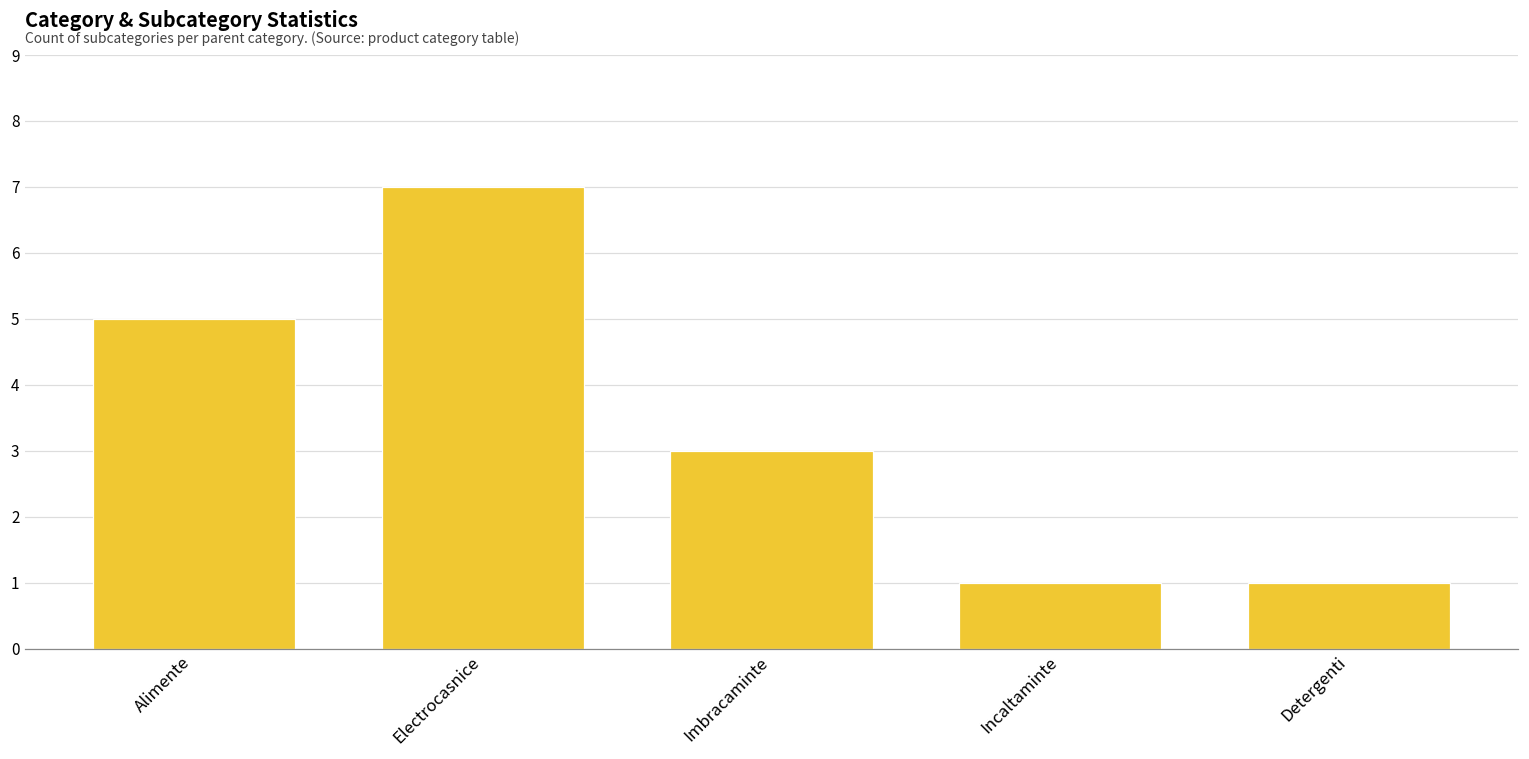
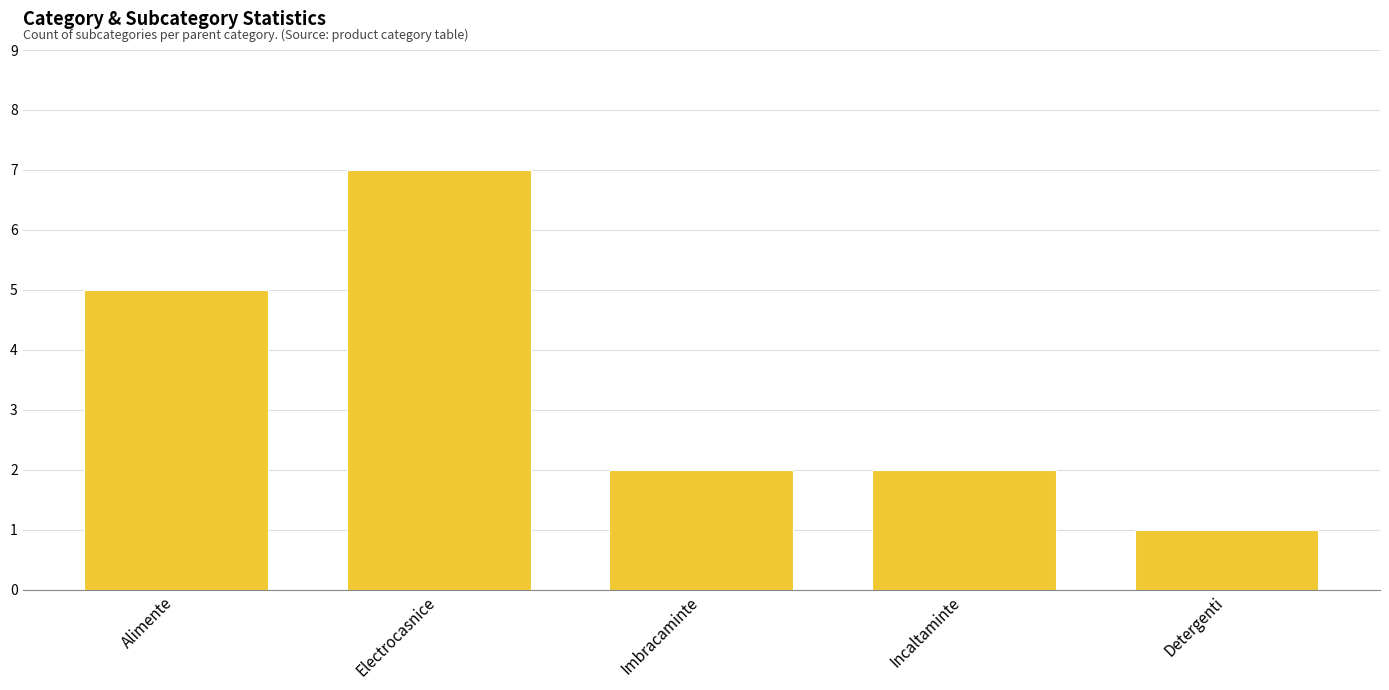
Imbracaminte: 3 -> 2
Incaltaminte: 1 -> 2
